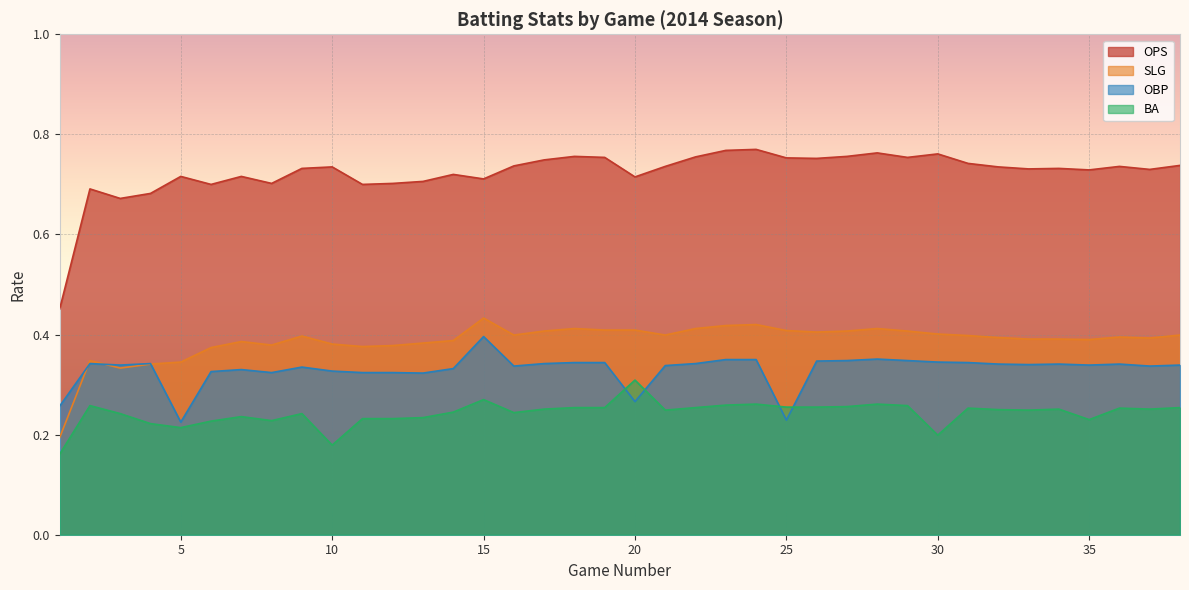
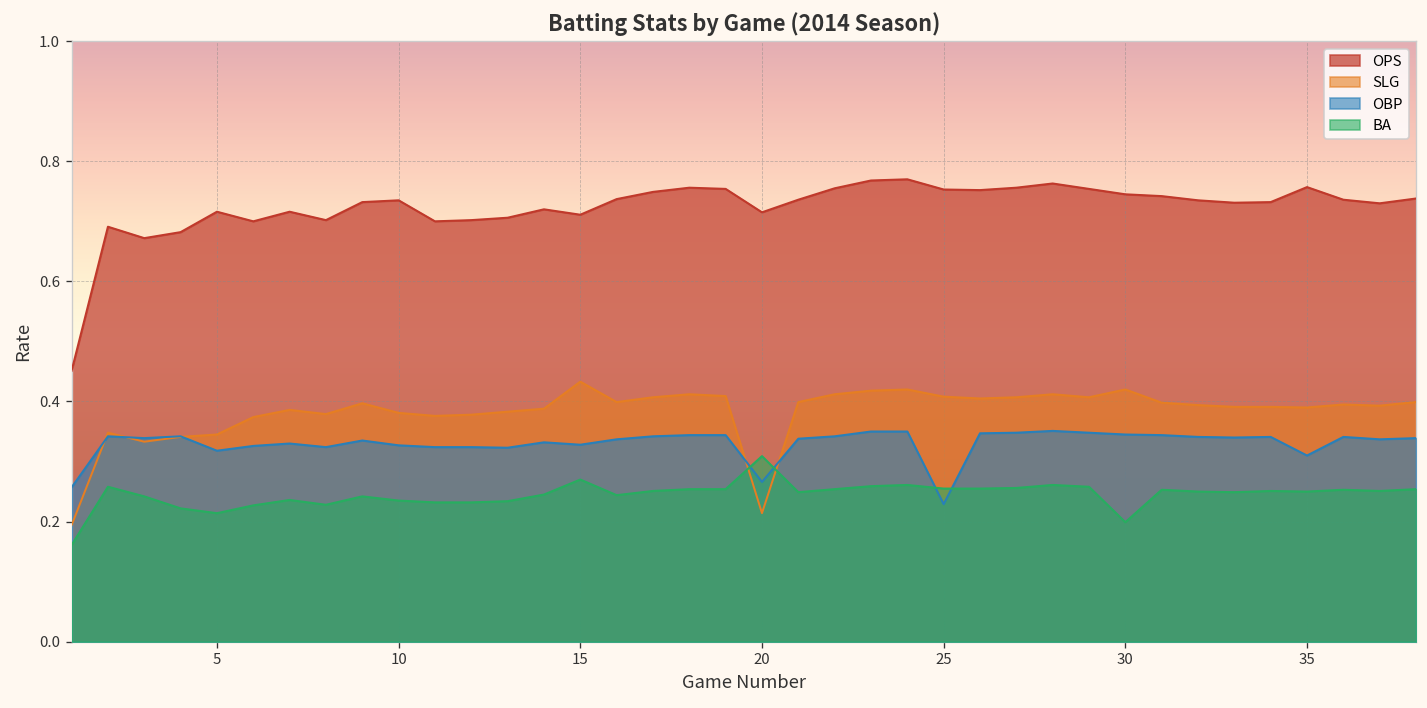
OBP, 5: 0.23 -> 0.32
BA, 10: 0.18 -> 0.24
OBP, 15: 0.40 -> 0.33
SLG, 20: 0.41 -> 0.21
OPS, 30: 0.76 -> 0.75
SLG, 30: 0.40 -> 0.42
OPS, 35: 0.73 -> 0.76
OBP, 35: 0.34 -> 0.31
BA, 35: 0.23 -> 0.25
